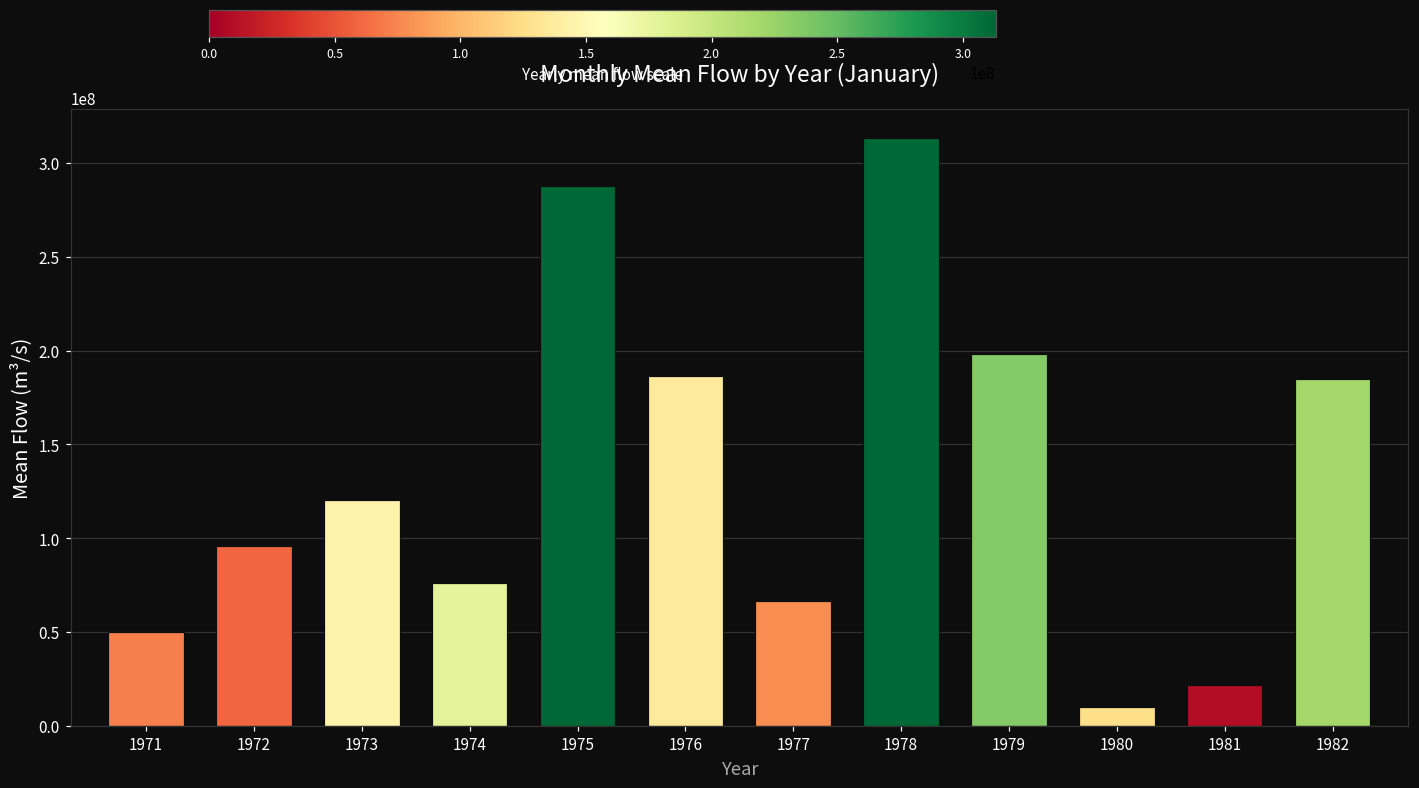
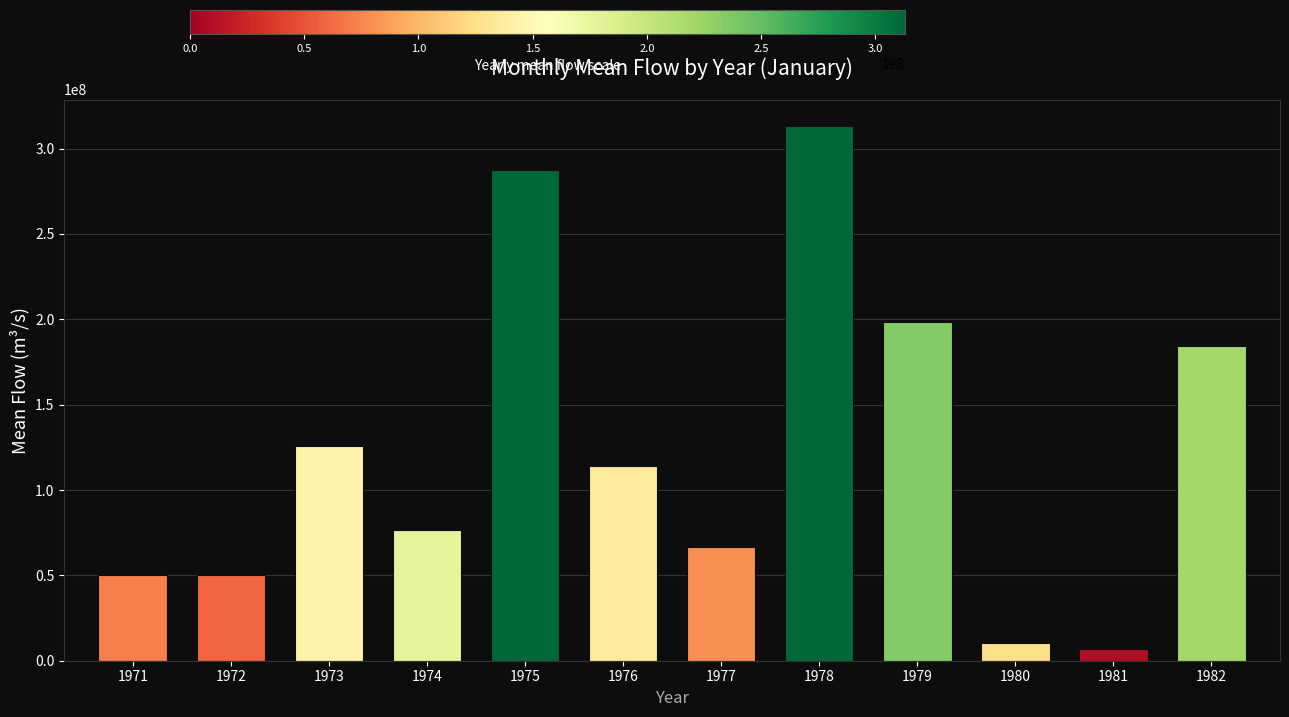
1972: 96000000 -> 50000000
1973: 121000000 -> 126000000
1976: 187000000 -> 114000000
1981: 22000000 -> 7000000
